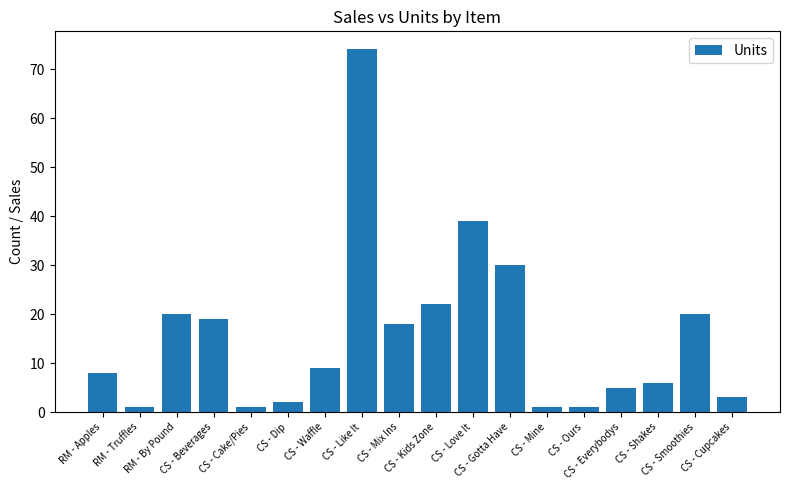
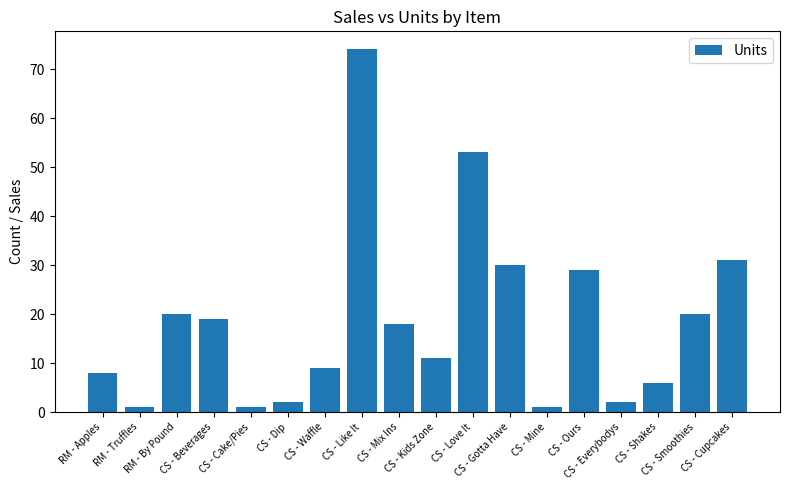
CS - Kids Zone: 22 -> 11
CS - Love It: 39 -> 53
CS - Ours: 1 -> 29
CS - Everybodys: 5 -> 2
CS - Cupcakes: 3 -> 31
